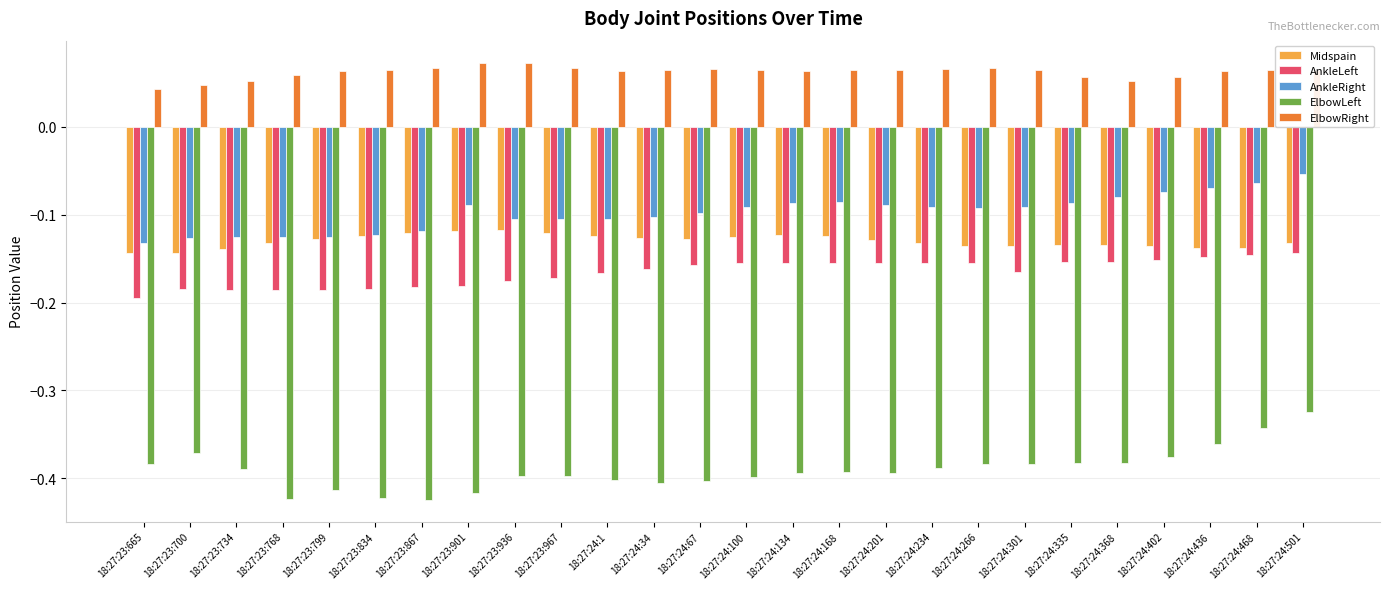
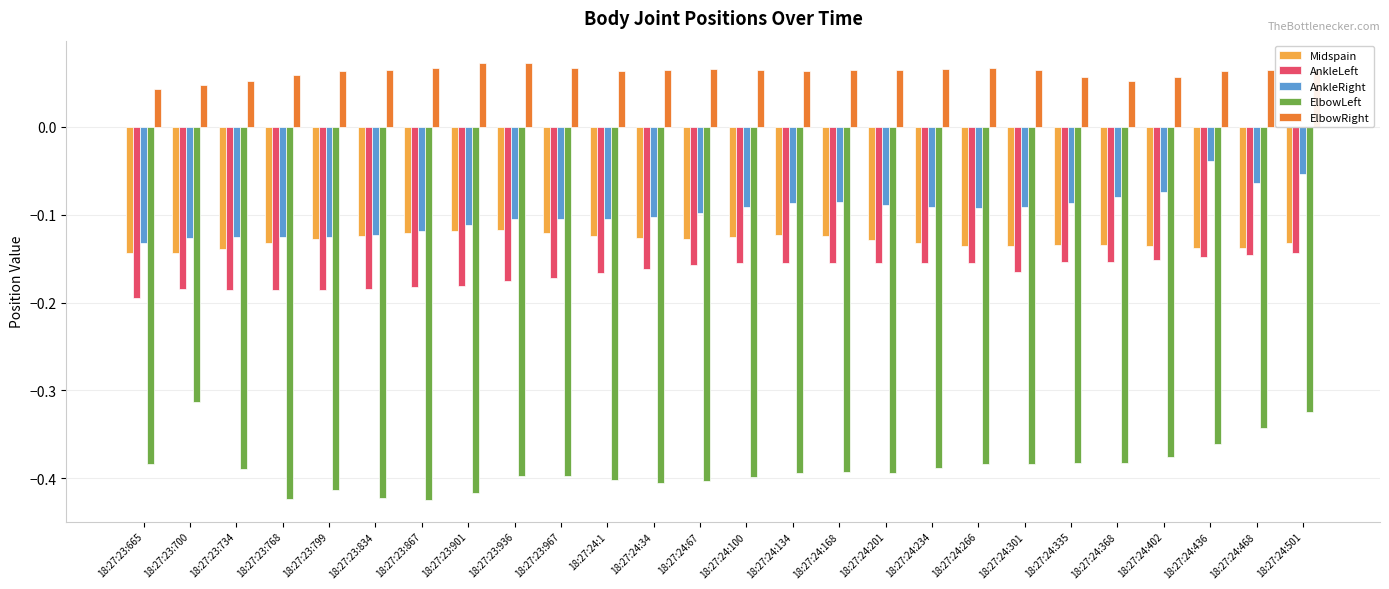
ElbowLeft, 18:27:23:700: -0.37 -> -0.31
AnkleRight, 18:27:23:901: -0.09 -> -0.11
AnkleRight, 18:27:24:436: -0.07 -> -0.04
